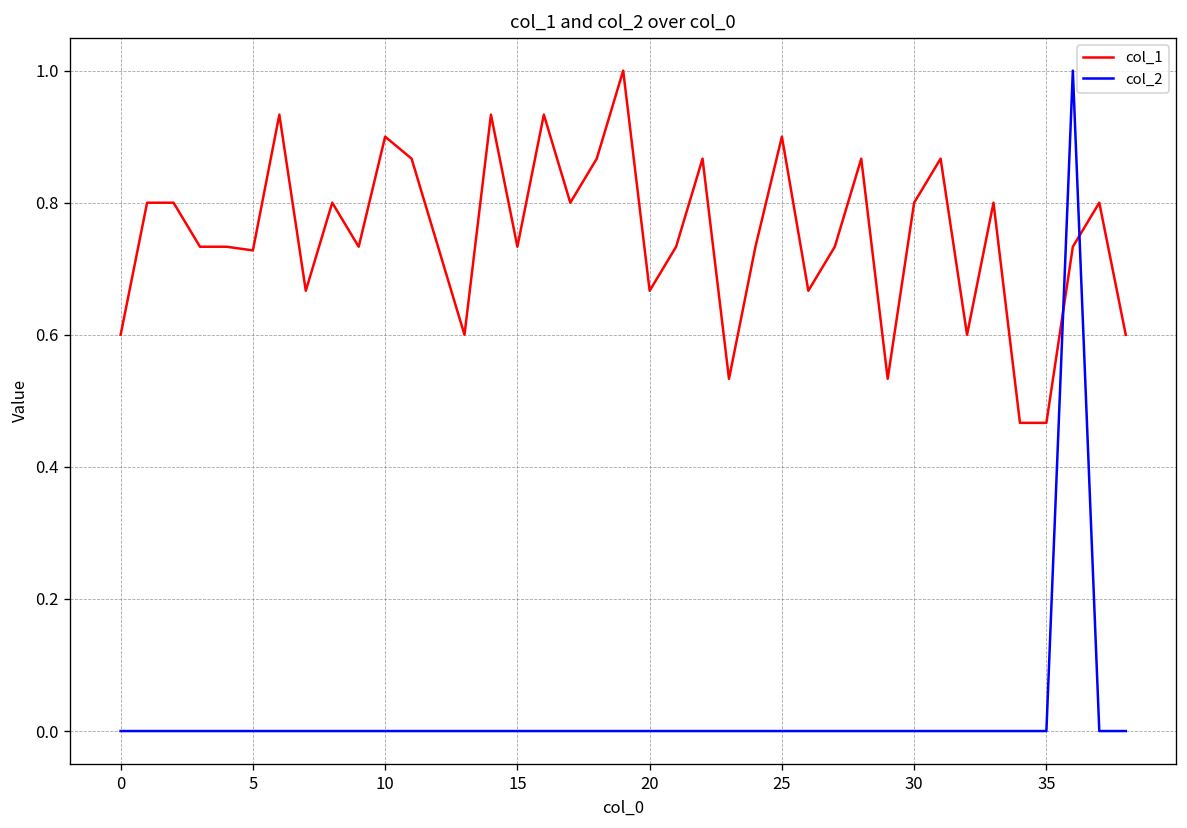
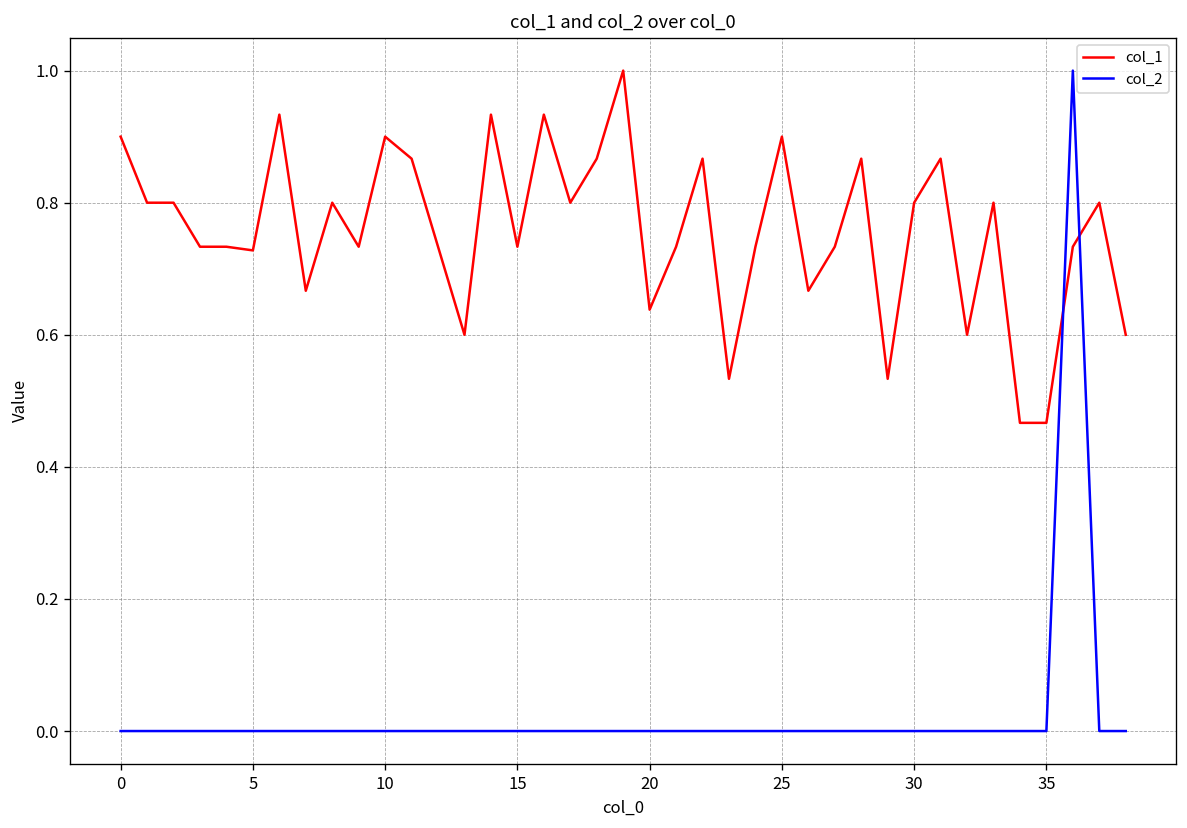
col_1, 0: 0.6 -> 0.9
col_1, 20: 0.67 -> 0.64
